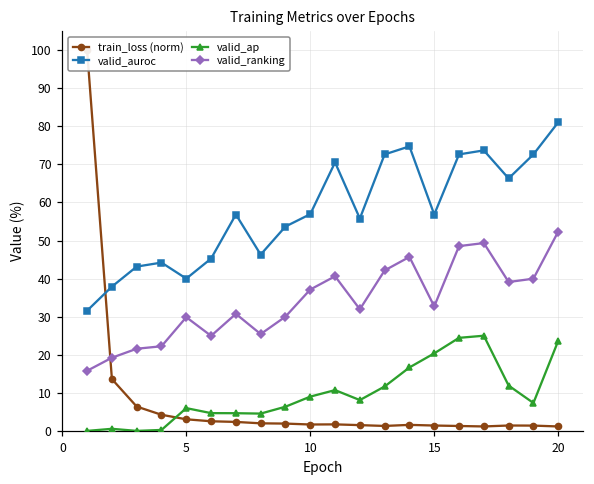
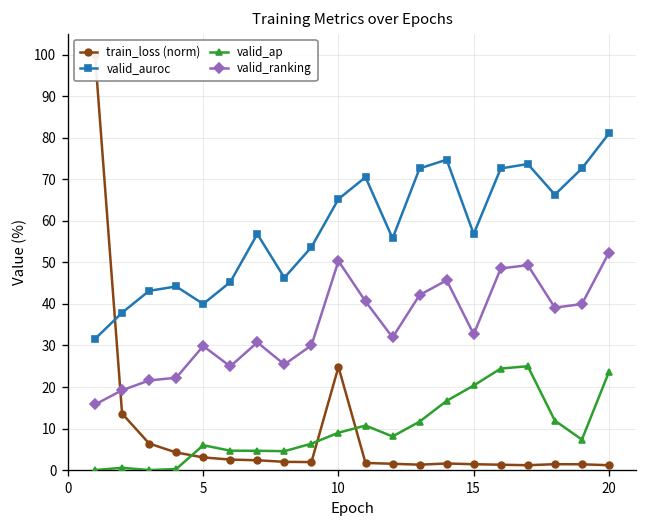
train_loss (norm), 10: 2 -> 25
valid_auroc, 10: 57 -> 65
valid_ranking, 10: 37 -> 50
